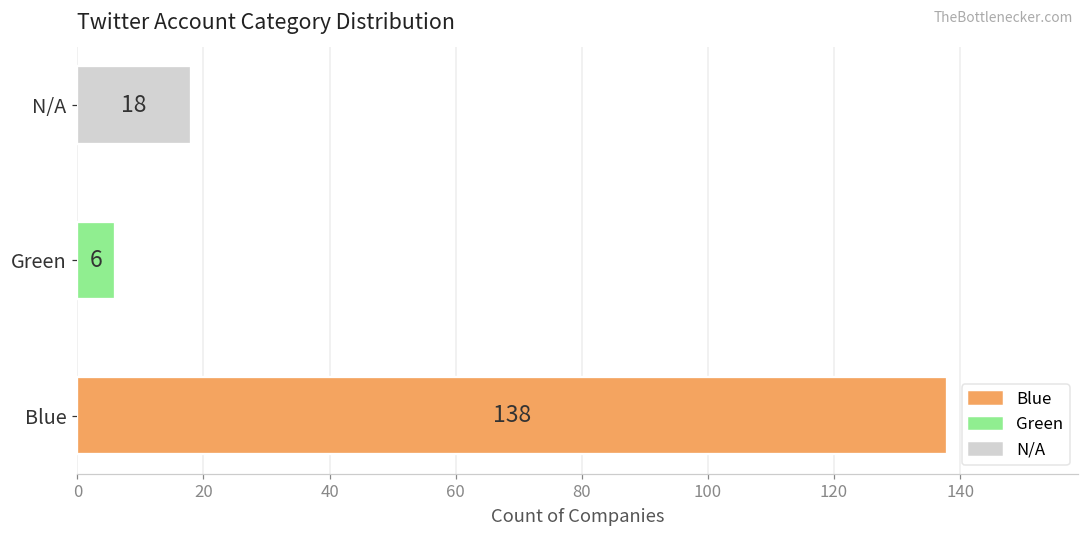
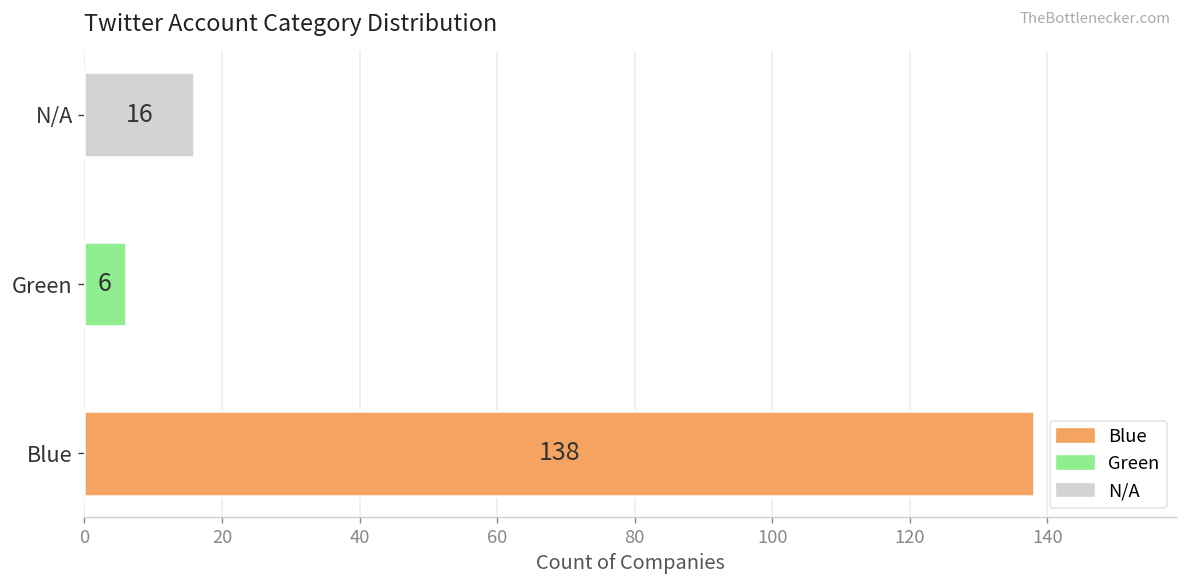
N/A: 18 -> 16
